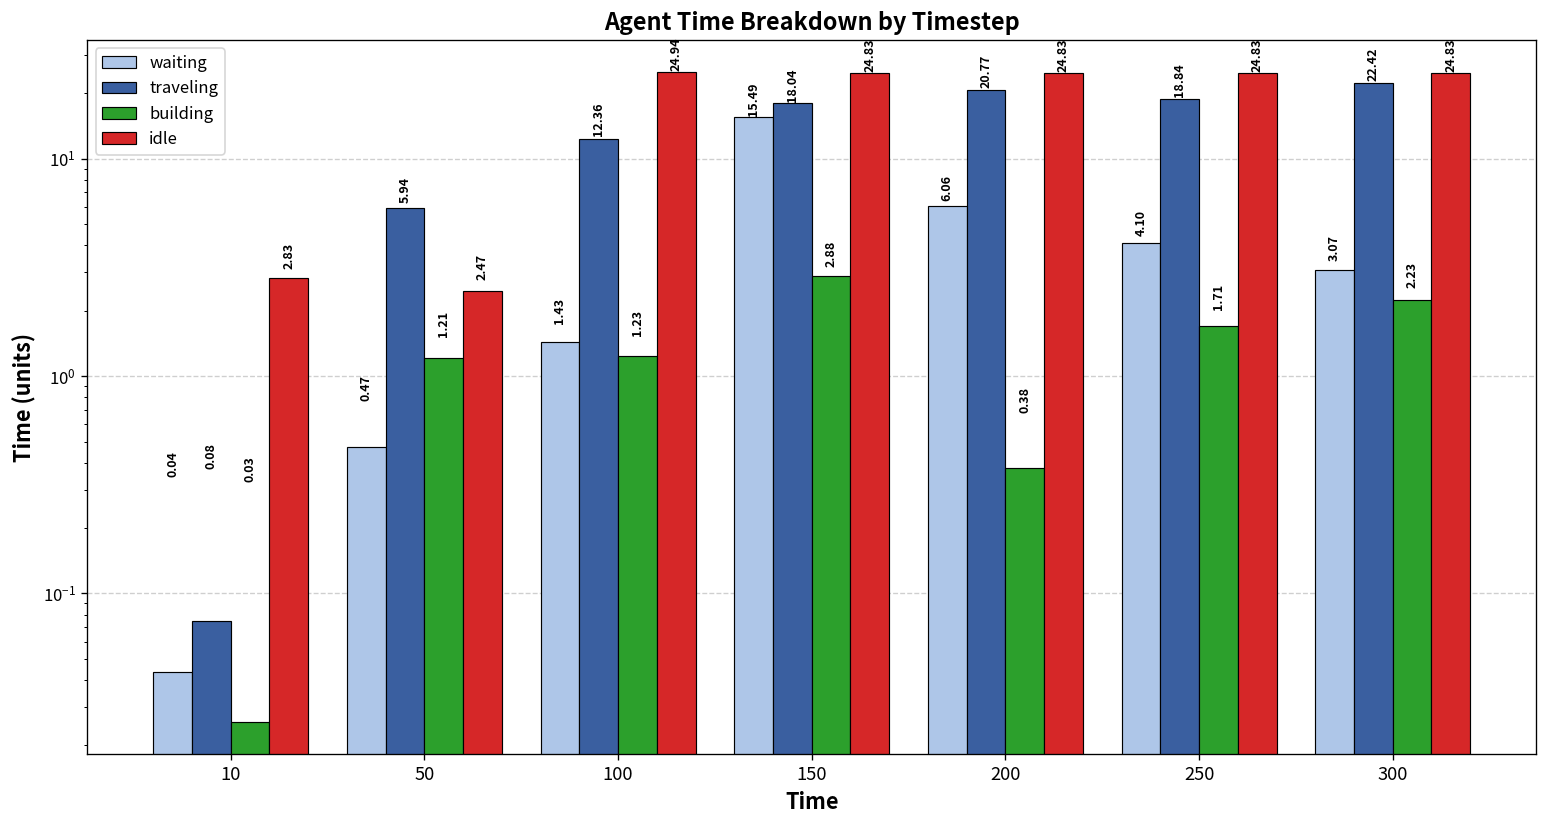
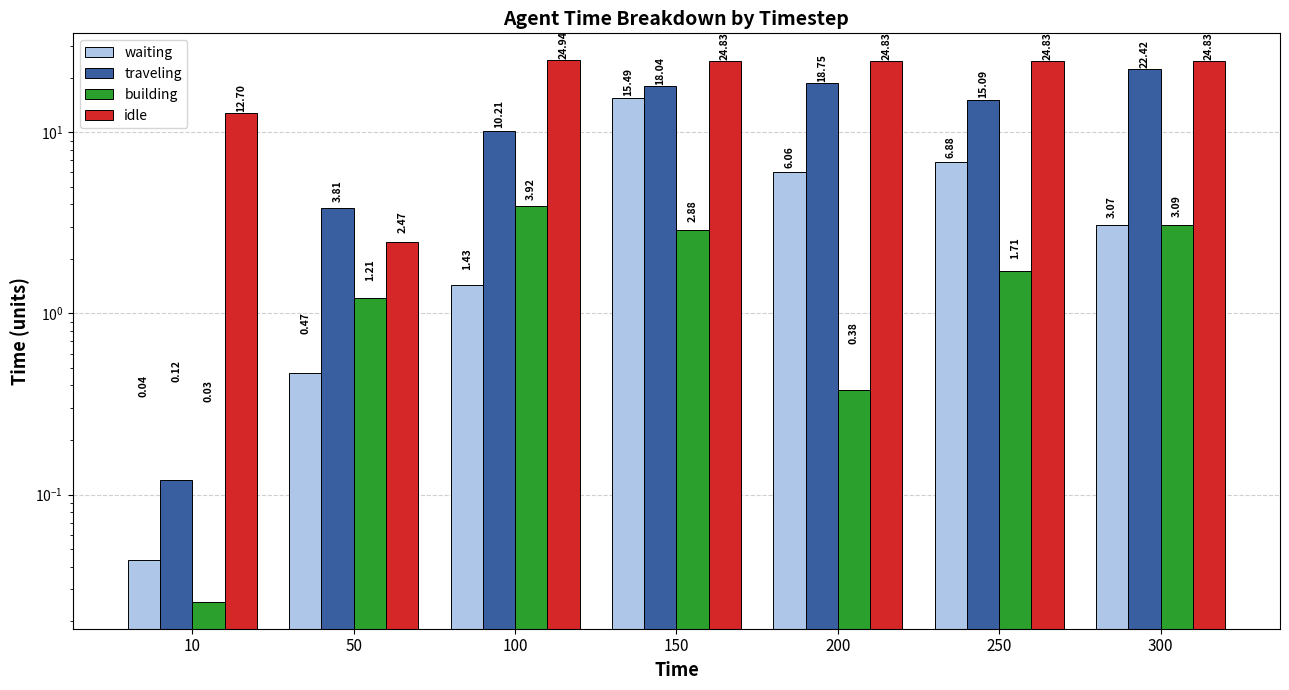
traveling, 10: 0.08 -> 0.12
idle, 10: 2.83 -> 12.70
traveling, 50: 5.94 -> 3.81
traveling, 100: 12.36 -> 10.21
building, 100: 1.23 -> 3.92
traveling, 200: 20.77 -> 18.75
waiting, 250: 4.10 -> 6.88
traveling, 250: 18.84 -> 15.09
building, 300: 2.23 -> 3.09
